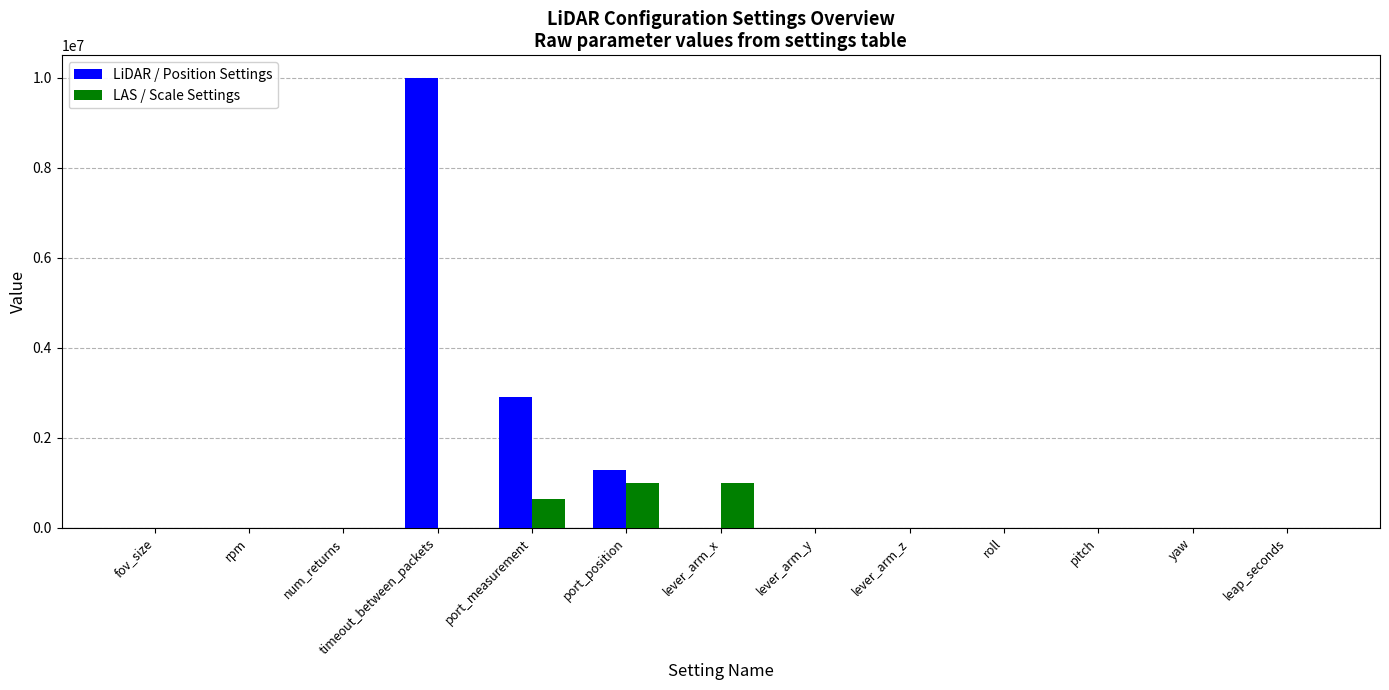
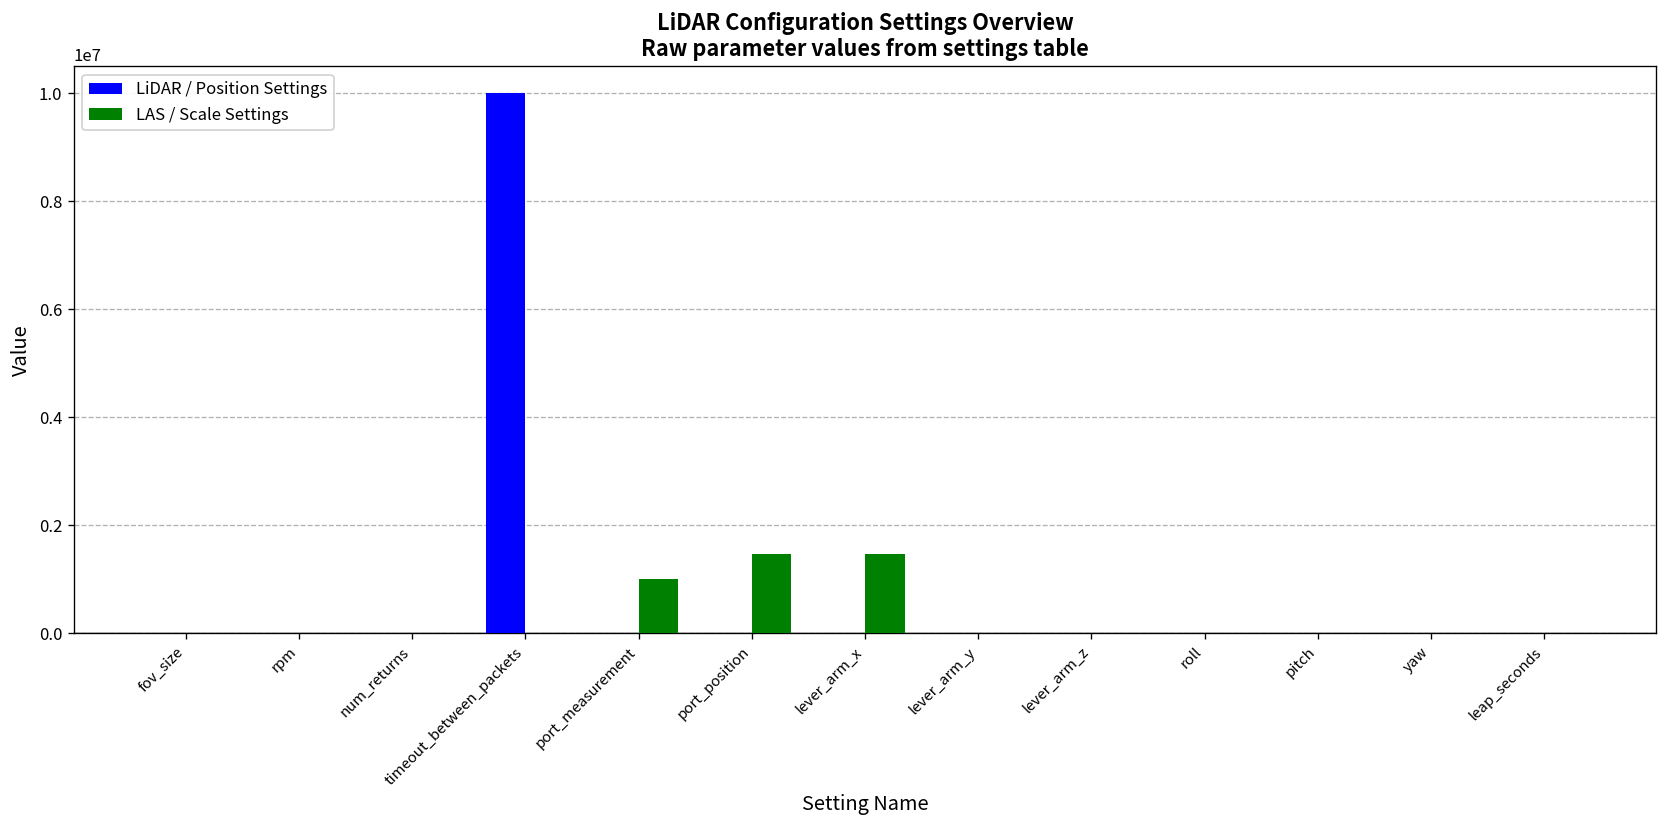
LiDAR / Position Settings, port_measurement: 2900000 -> 0
LAS / Scale Settings, port_measurement: 600000 -> 1000000
LiDAR / Position Settings, port_position: 1300000 -> 0
LAS / Scale Settings, port_position: 1000000 -> 1500000
LAS / Scale Settings, lever_arm_x: 1000000 -> 1500000
